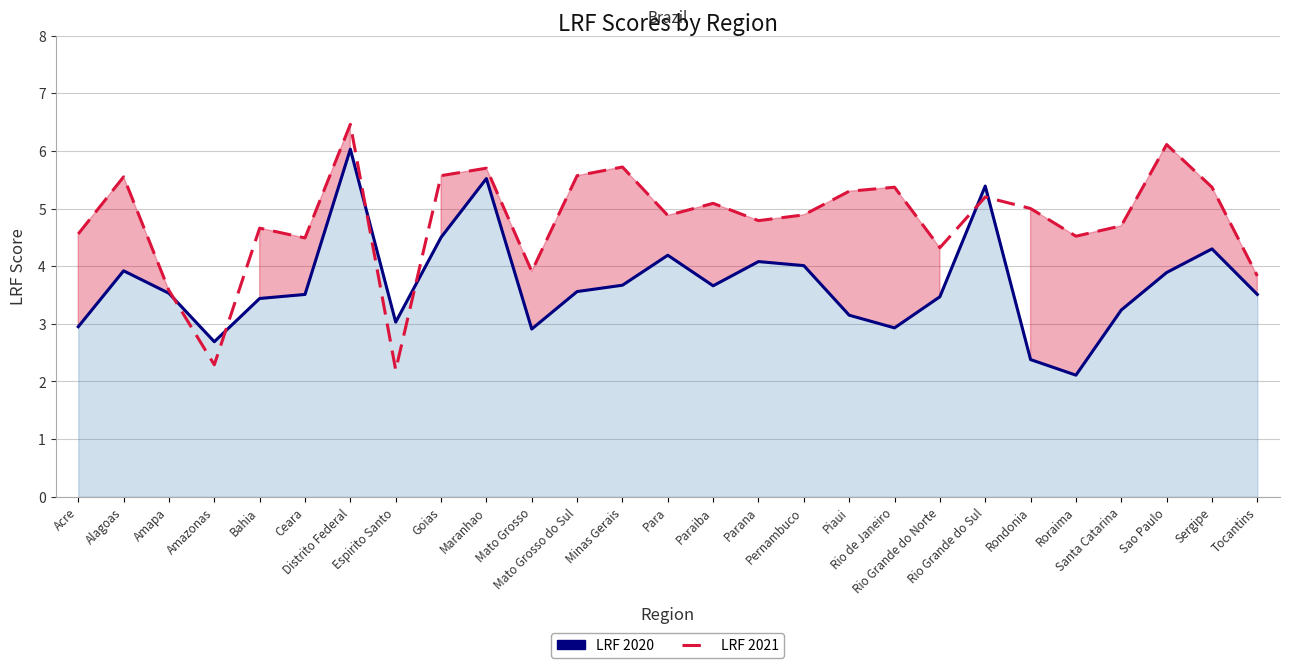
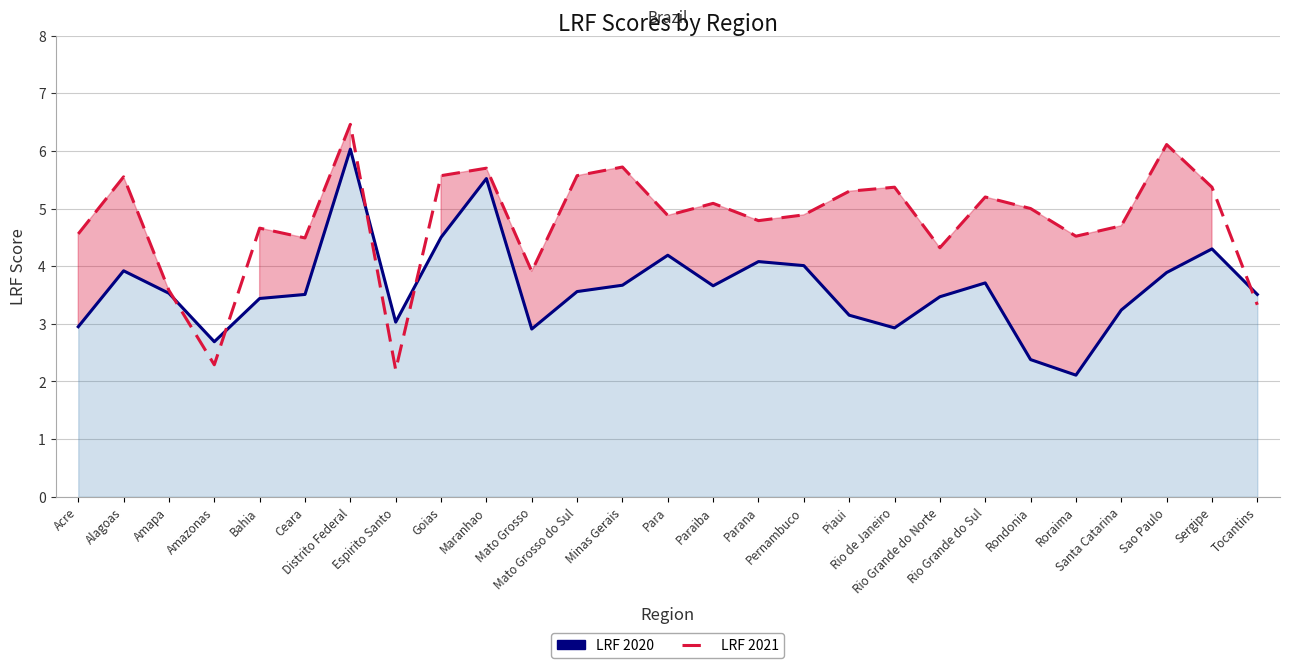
LRF 2020, Rio Grande do Sul: 5.4 -> 3.7
LRF 2021, Tocantins: 3.8 -> 3.3
